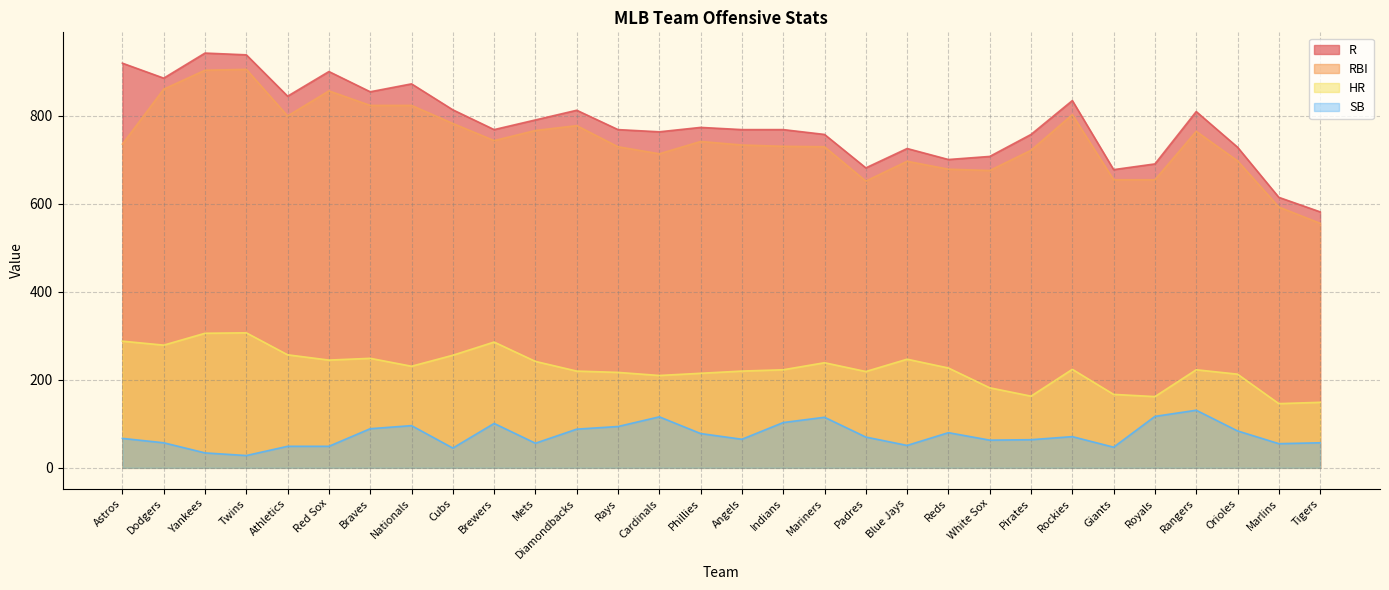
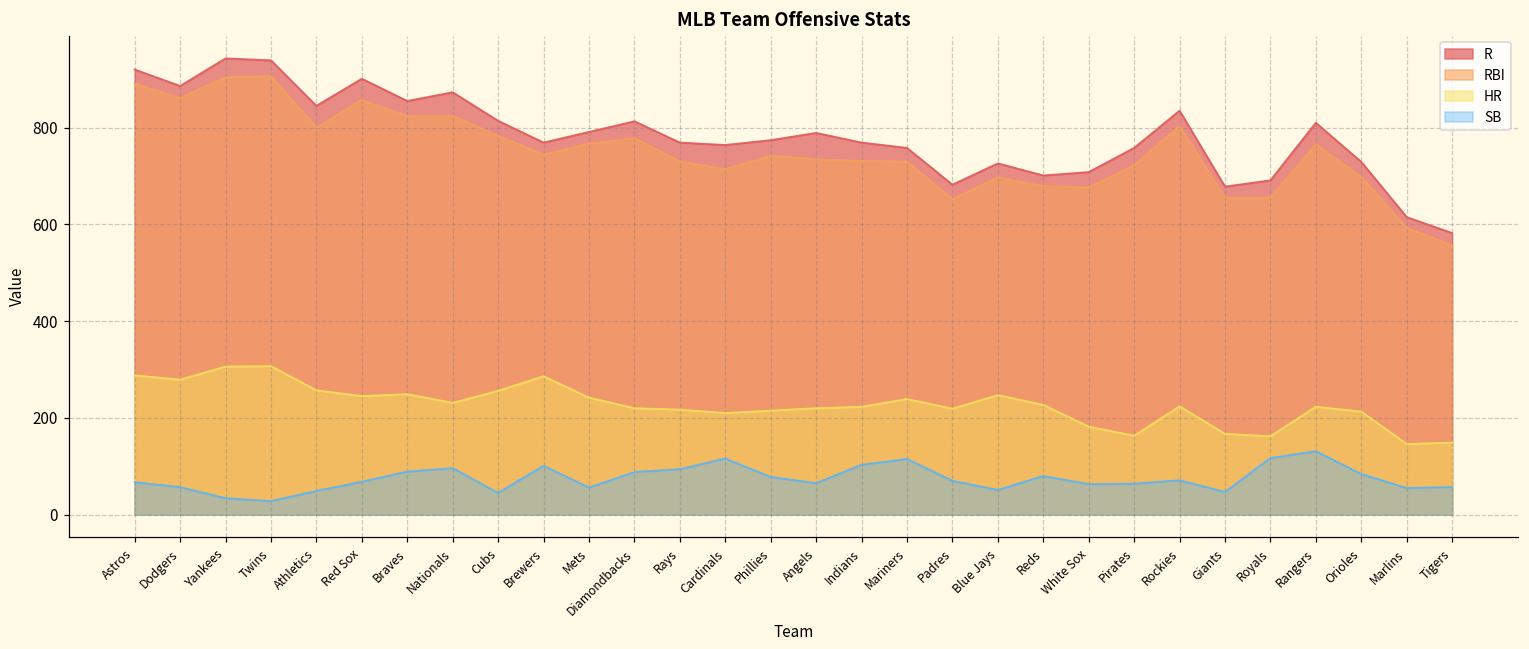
RBI, Astros: 740 -> 890
SB, Red Sox: 50 -> 70
R, Angels: 770 -> 790
